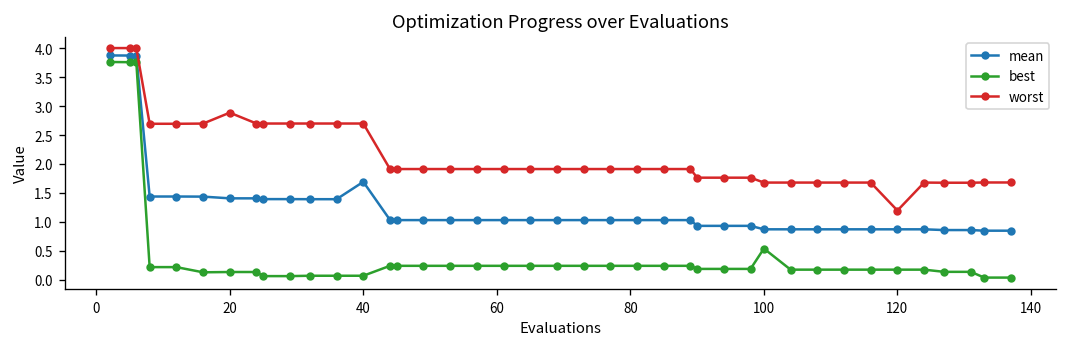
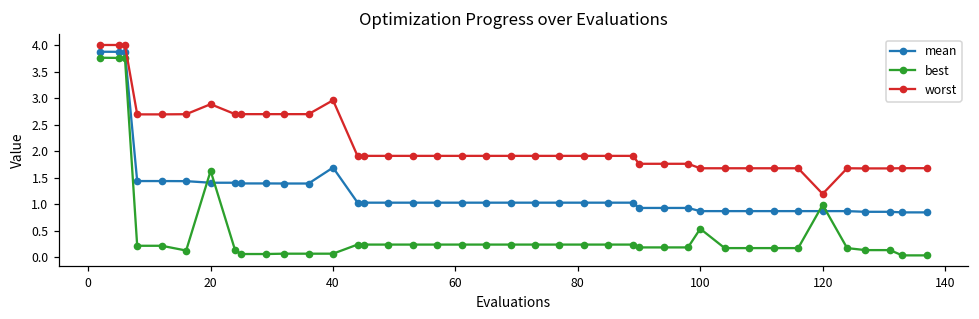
best, 20: 0.1 -> 1.6
worst, 40: 2.7 -> 3.0
best, 120: 0.2 -> 1.0
